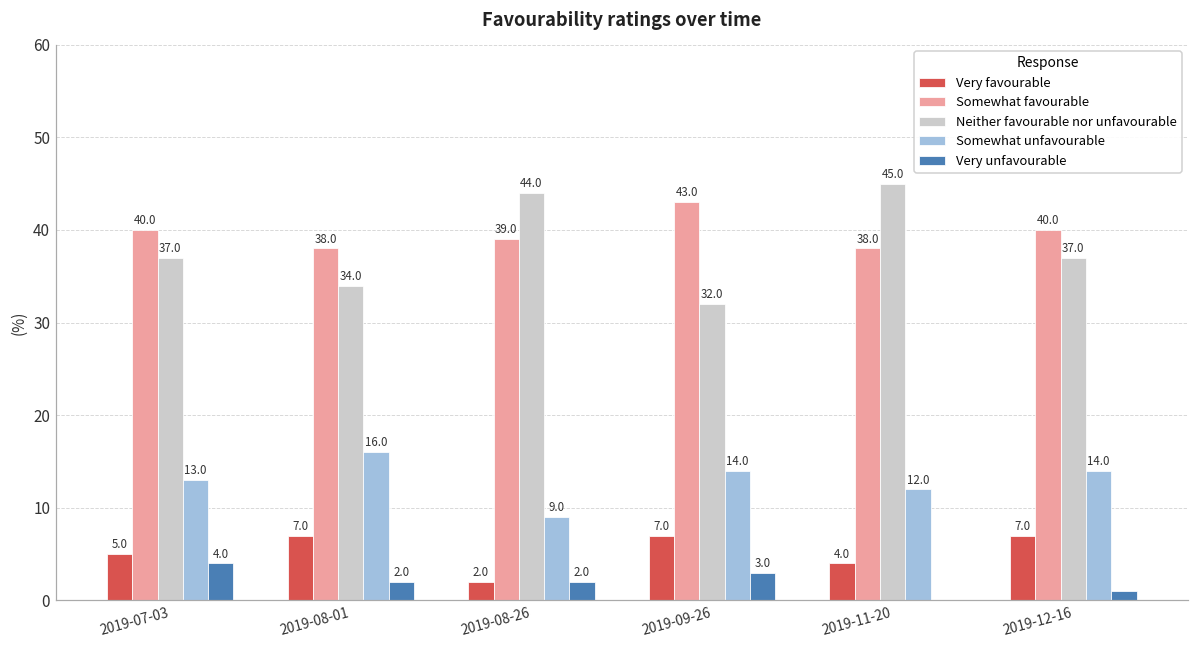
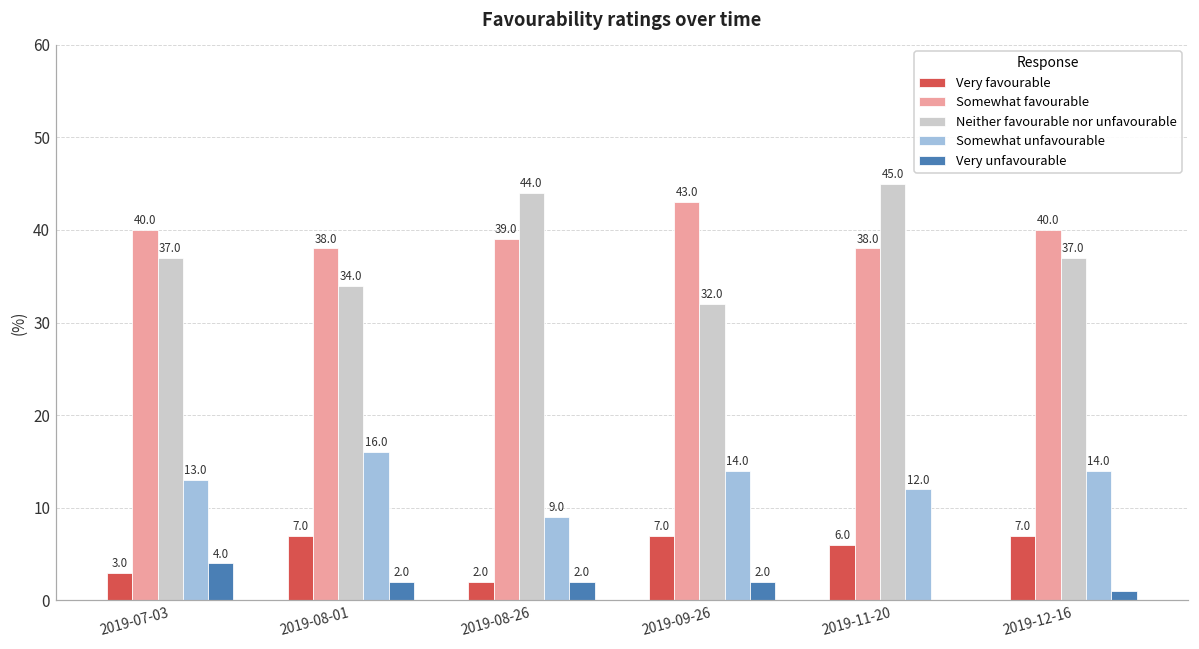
Very favourable, 2019-07-03: 5.0 -> 3.0
Very unfavourable, 2019-09-26: 3.0 -> 2.0
Very favourable, 2019-11-20: 4.0 -> 6.0
